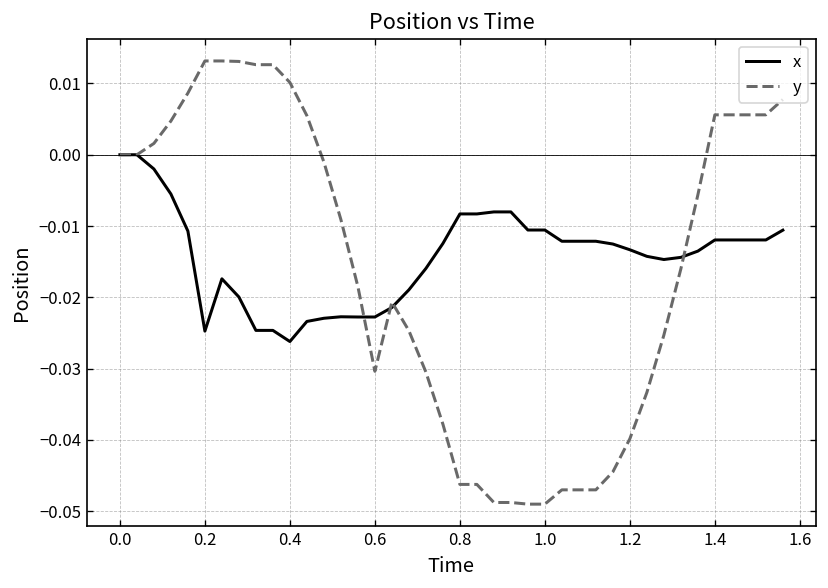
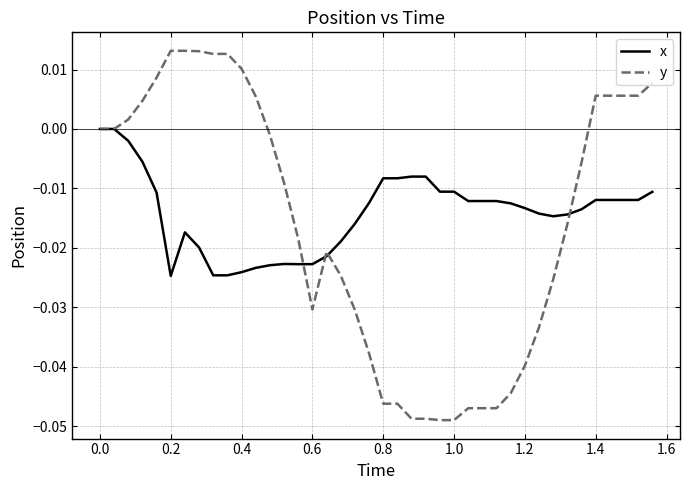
x, 0.4: -0.026 -> -0.024
